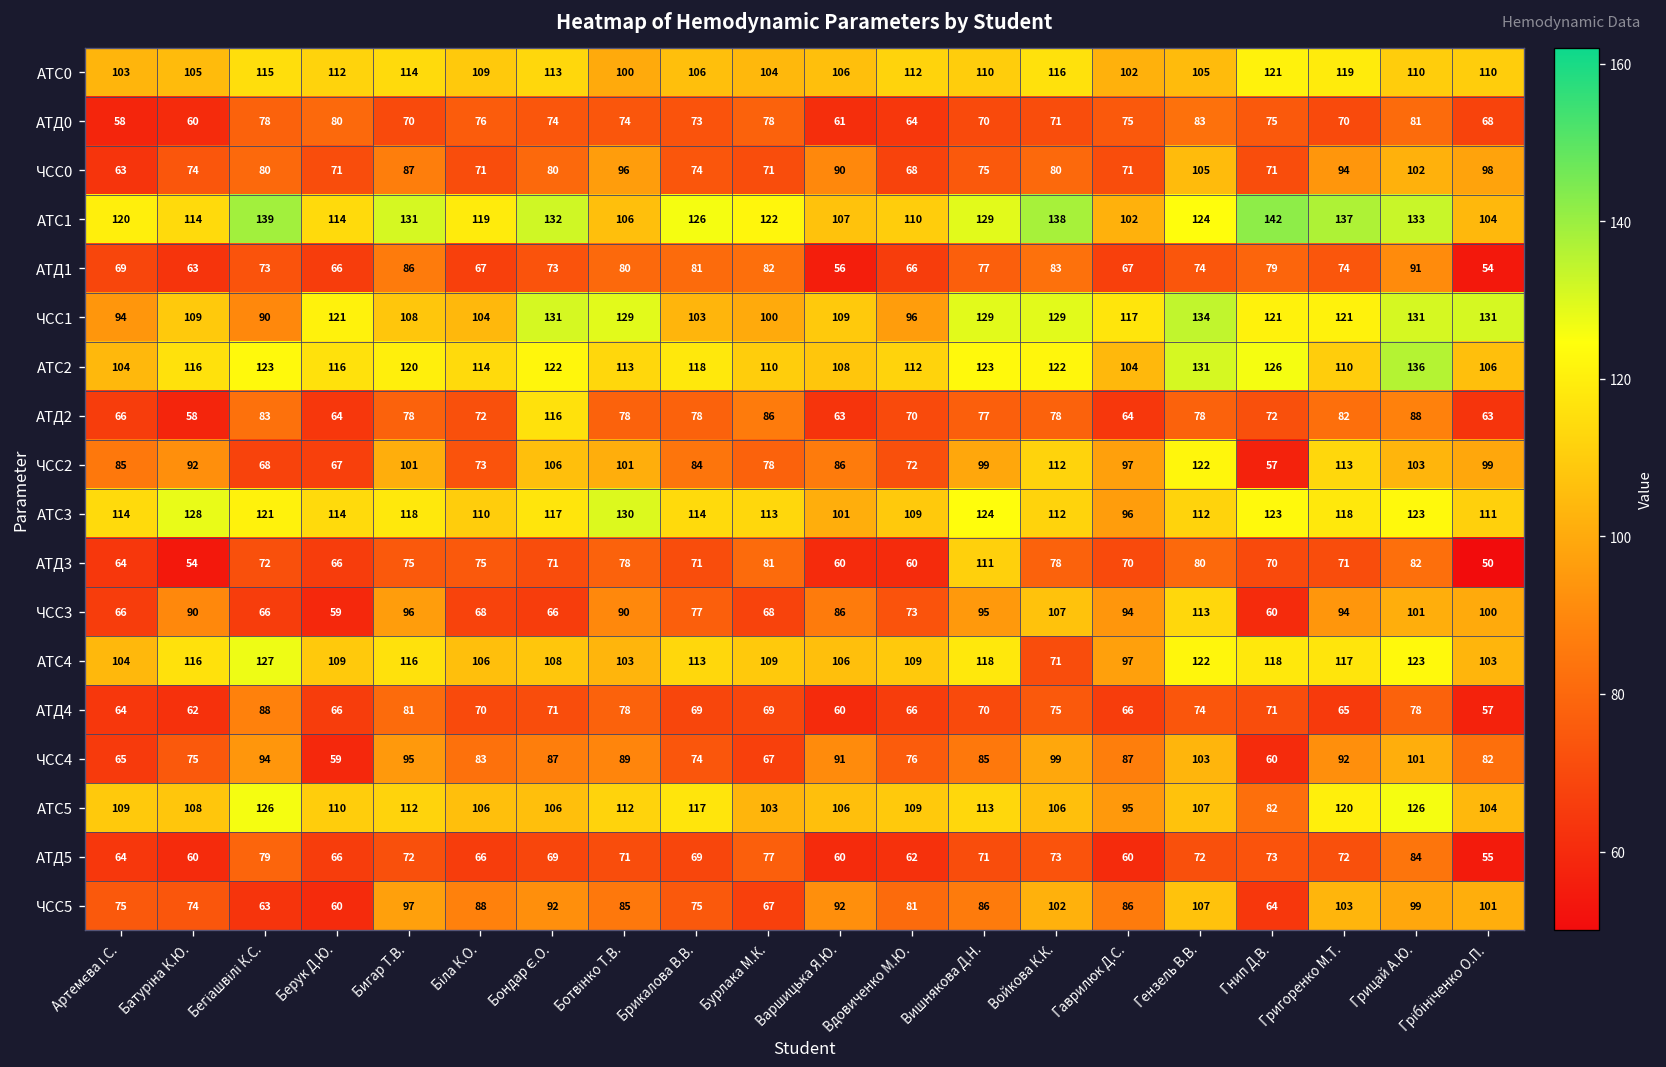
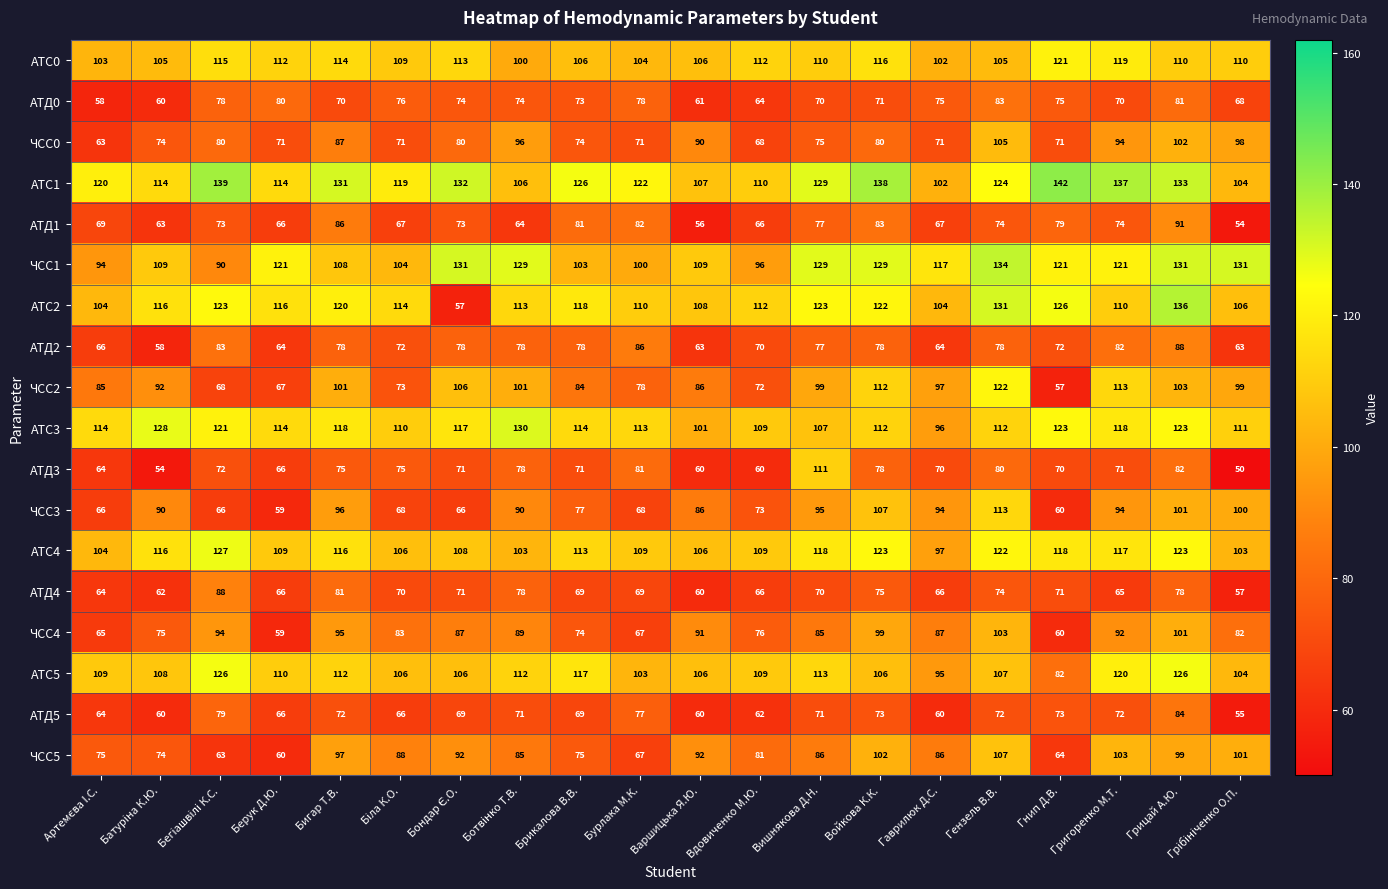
АТД1, Ботвінко Т.В.: 80 -> 64
АТС2, Бондар Є.О.: 122 -> 57
АТД2, Бондар Є.О.: 116 -> 78
АТС3, Вишнякова Д.Н.: 124 -> 107
АТС4, Войкова К.К.: 71 -> 123
